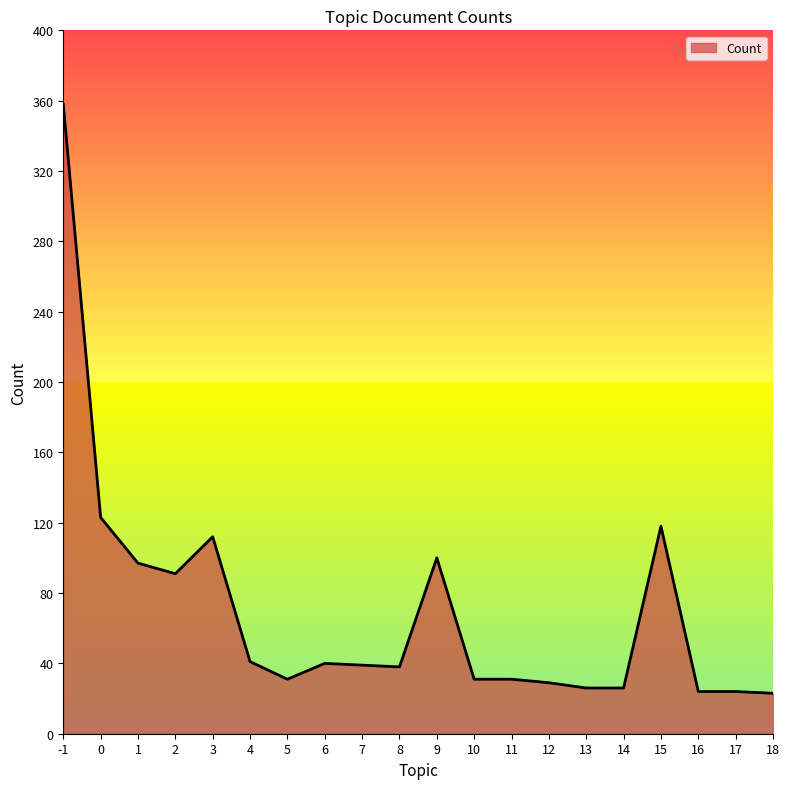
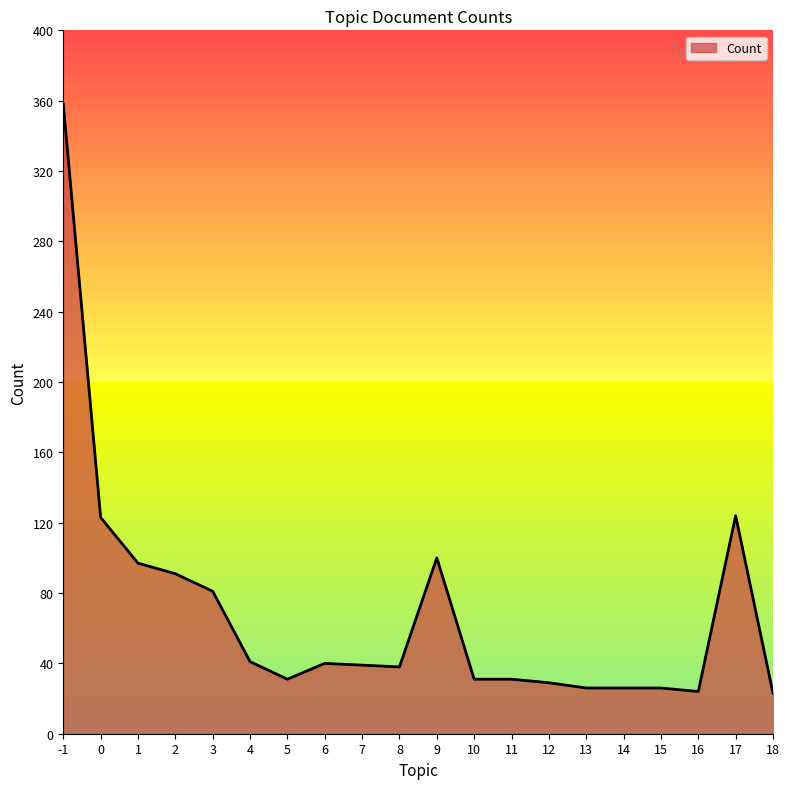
3: 112 -> 81
15: 118 -> 26
17: 24 -> 124
